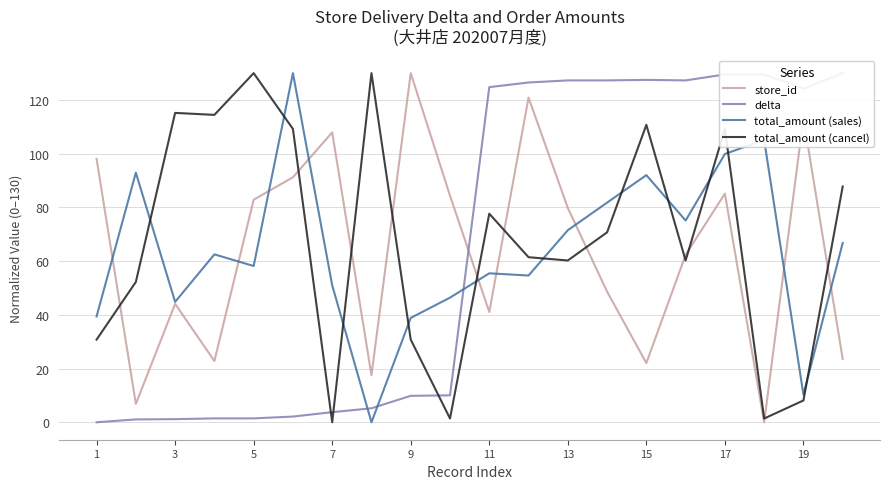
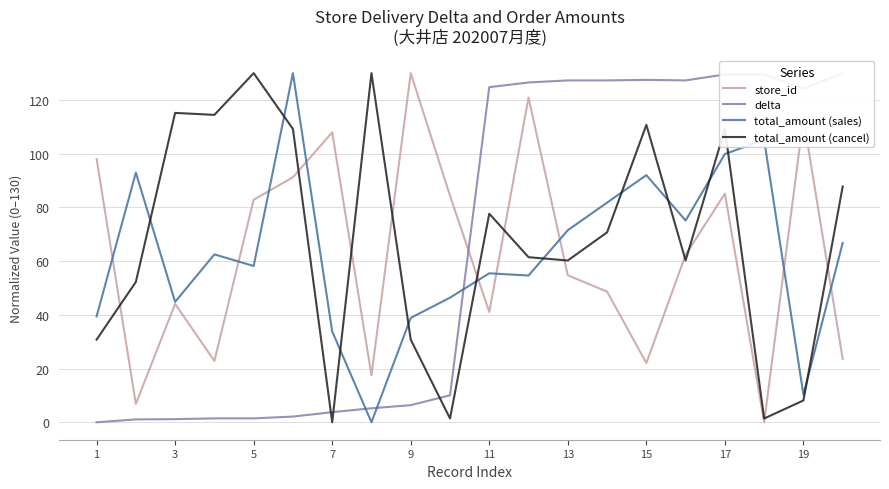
total_amount (sales), 7: 51 -> 34
delta, 9: 10 -> 6
store_id, 13: 80 -> 55
